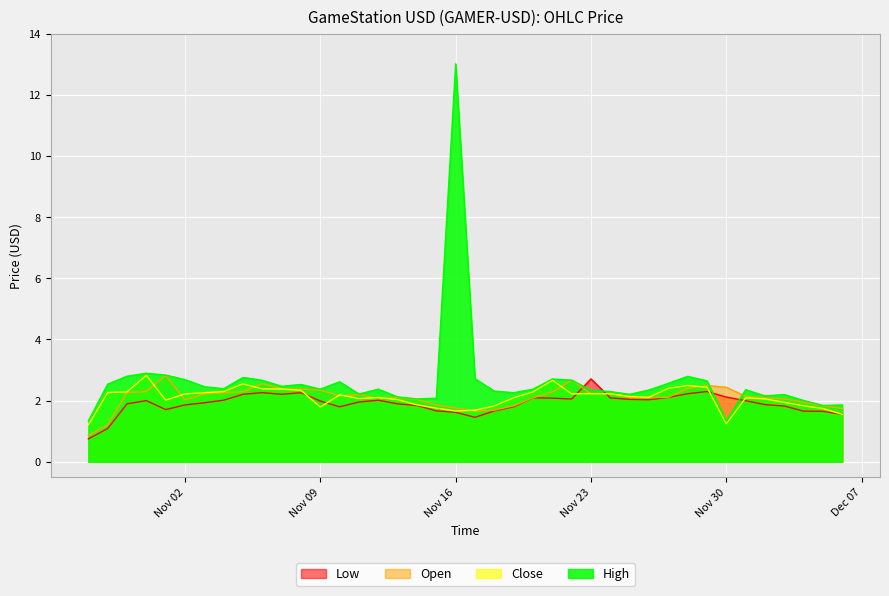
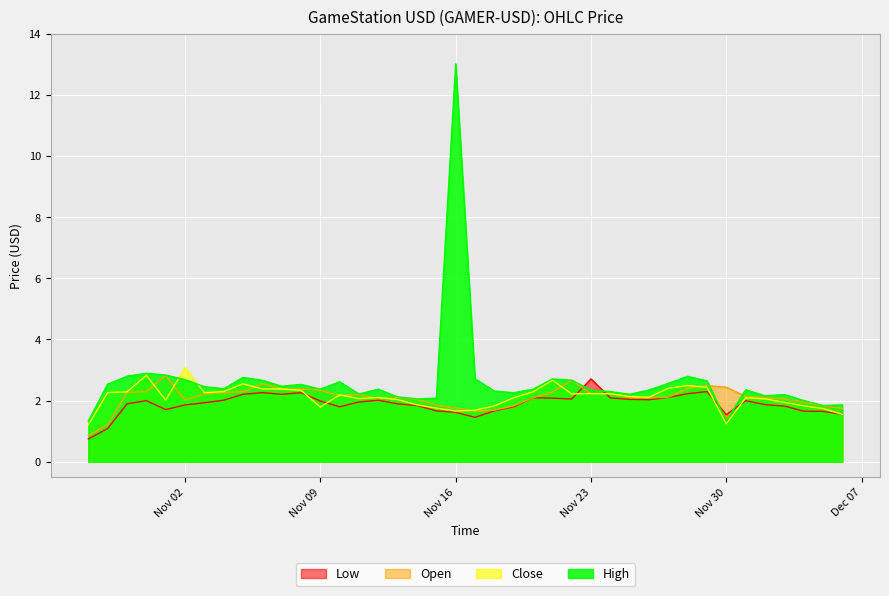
Close, Nov 02: 2.2 -> 3.1
Low, Nov 30: 2.1 -> 1.5
